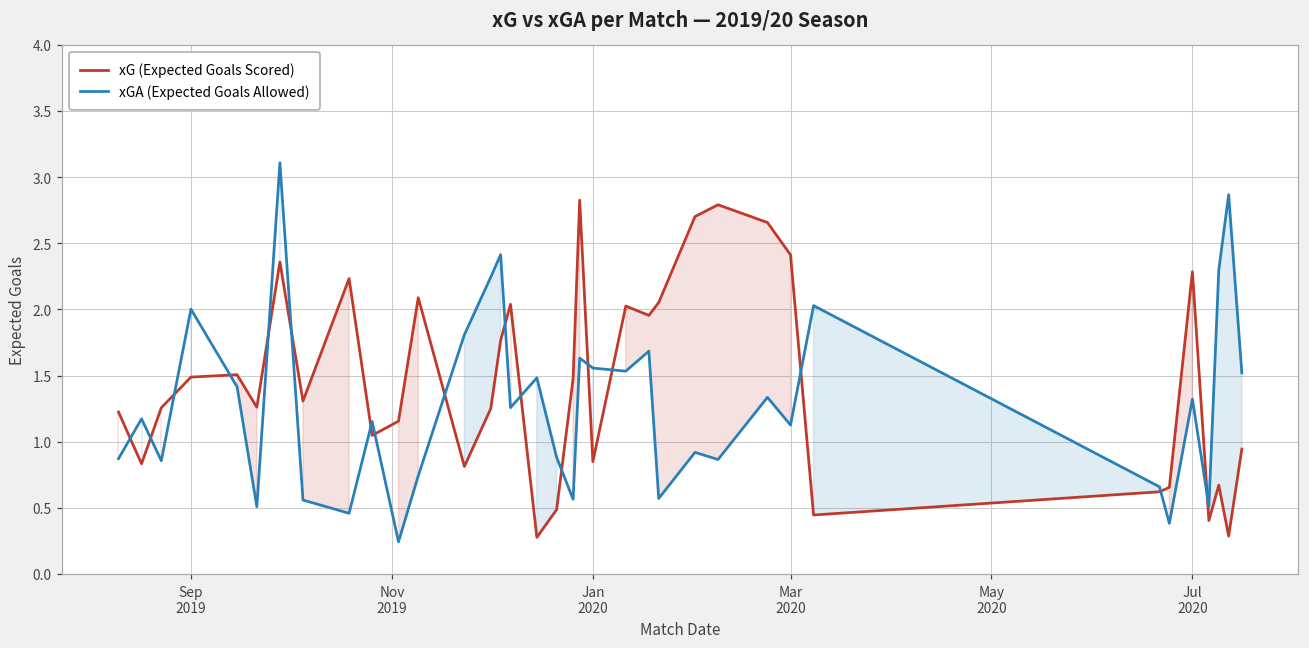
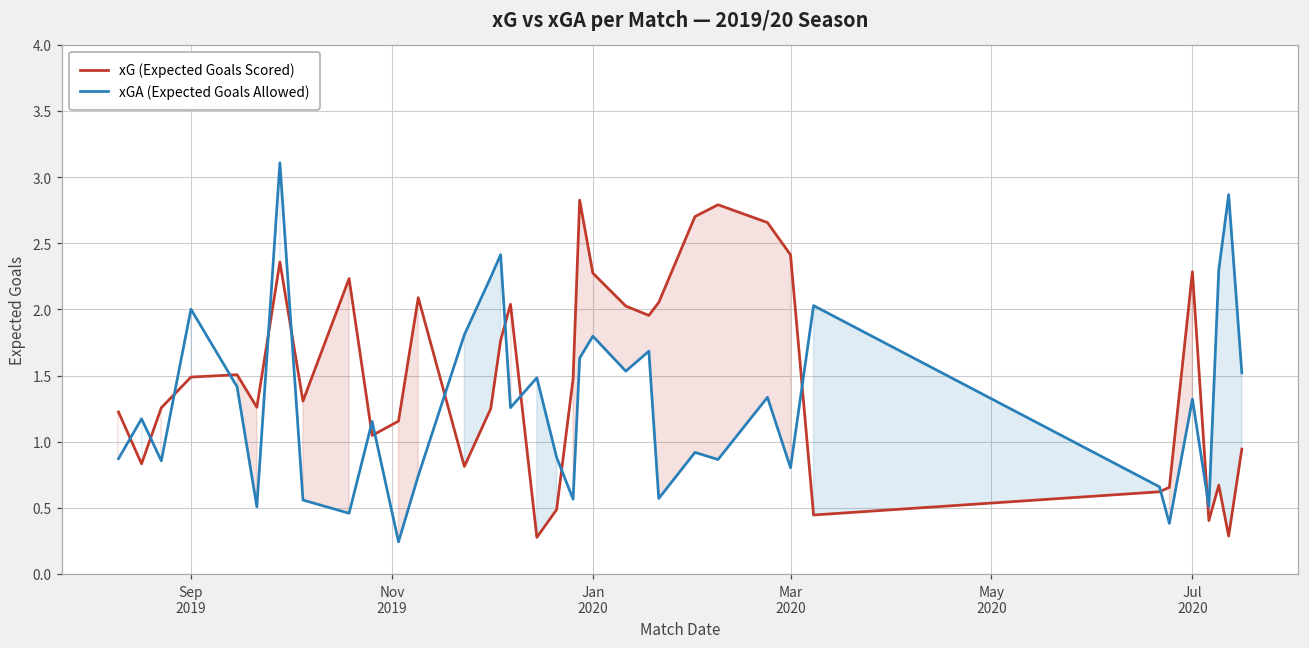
xG (Expected Goals Scored), Jan 2020: 0.85 -> 2.27
xGA (Expected Goals Allowed), Jan 2020: 1.56 -> 1.80
xGA (Expected Goals Allowed), Mar 2020: 1.13 -> 0.80
